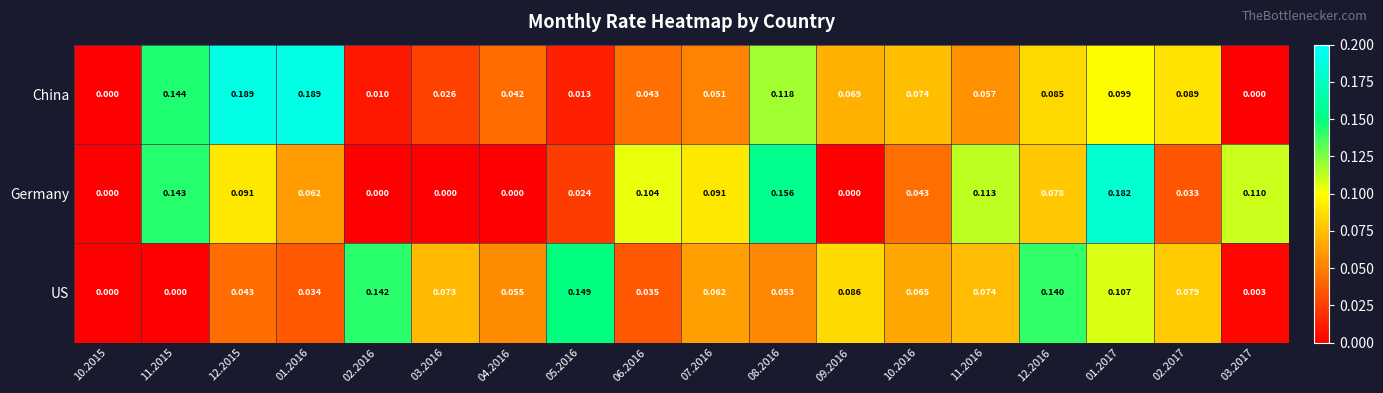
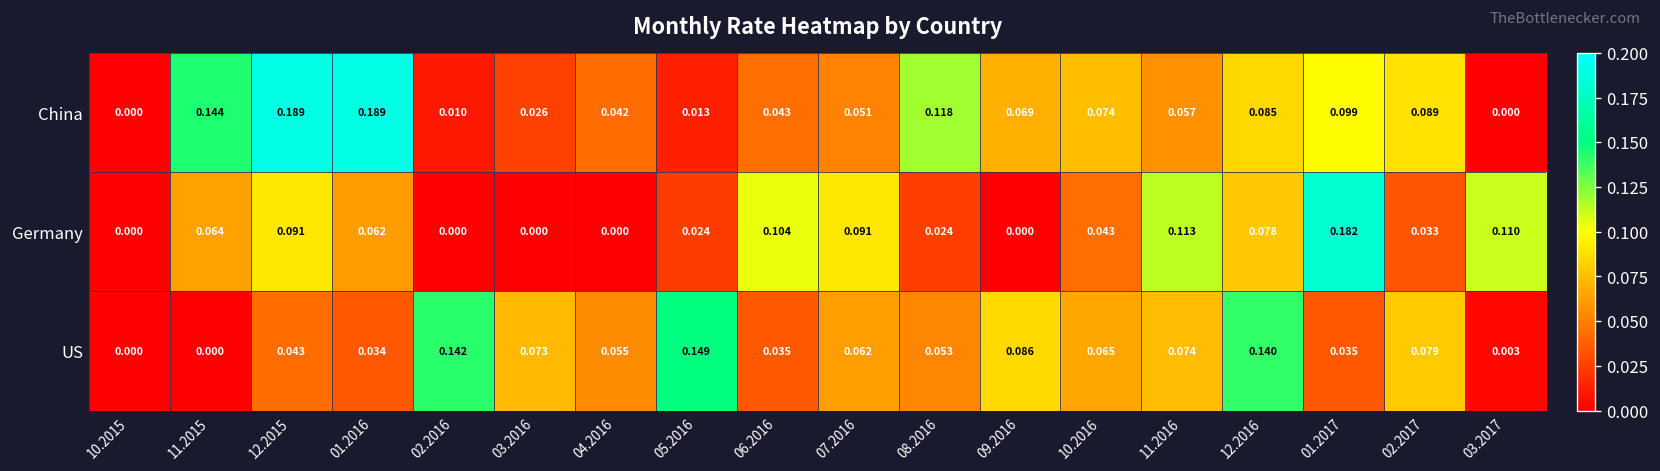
Germany, 11.2015: 0.143 -> 0.064
Germany, 08.2016: 0.156 -> 0.024
US, 01.2017: 0.107 -> 0.035
